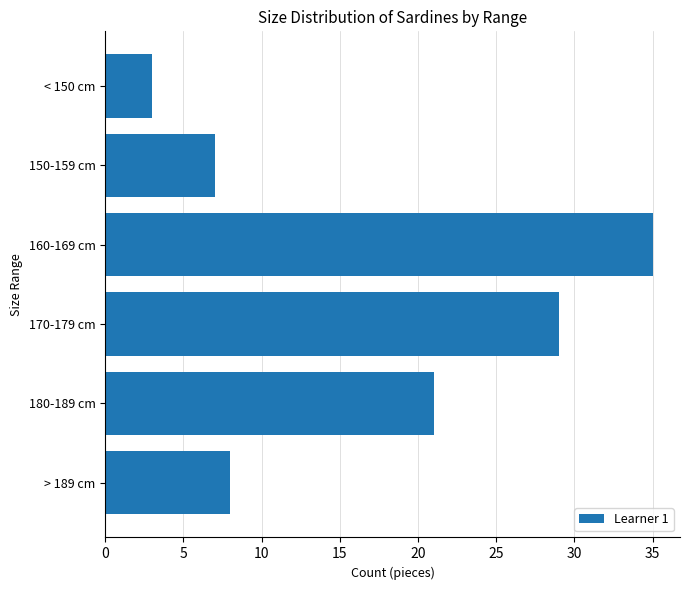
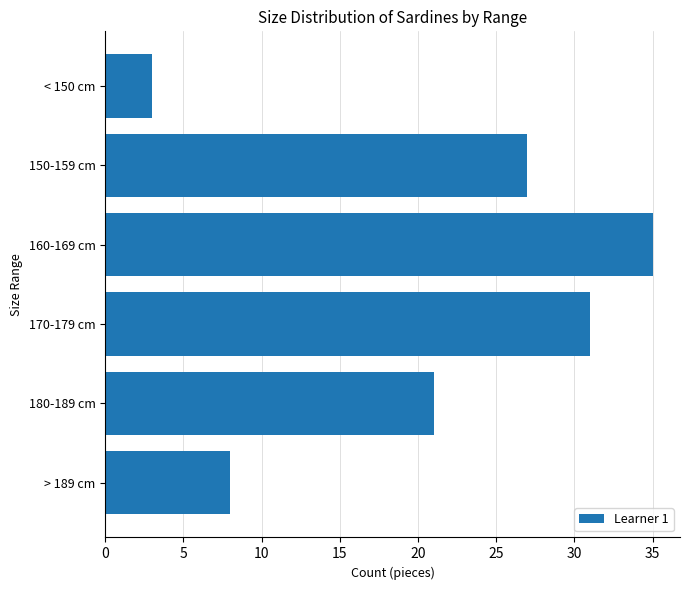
150-159 cm: 7 -> 27
170-179 cm: 29 -> 31
